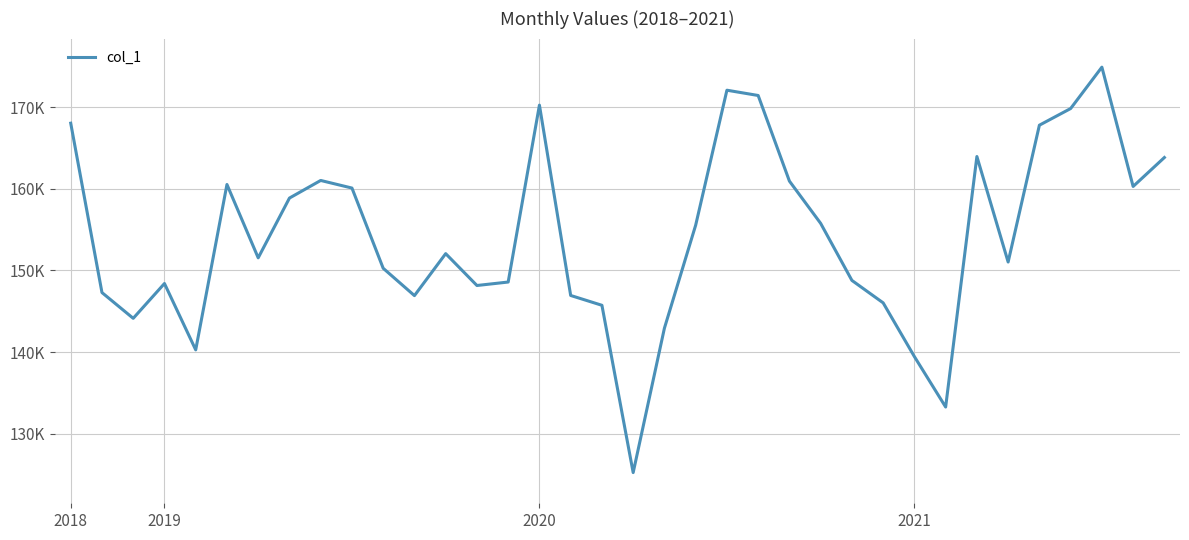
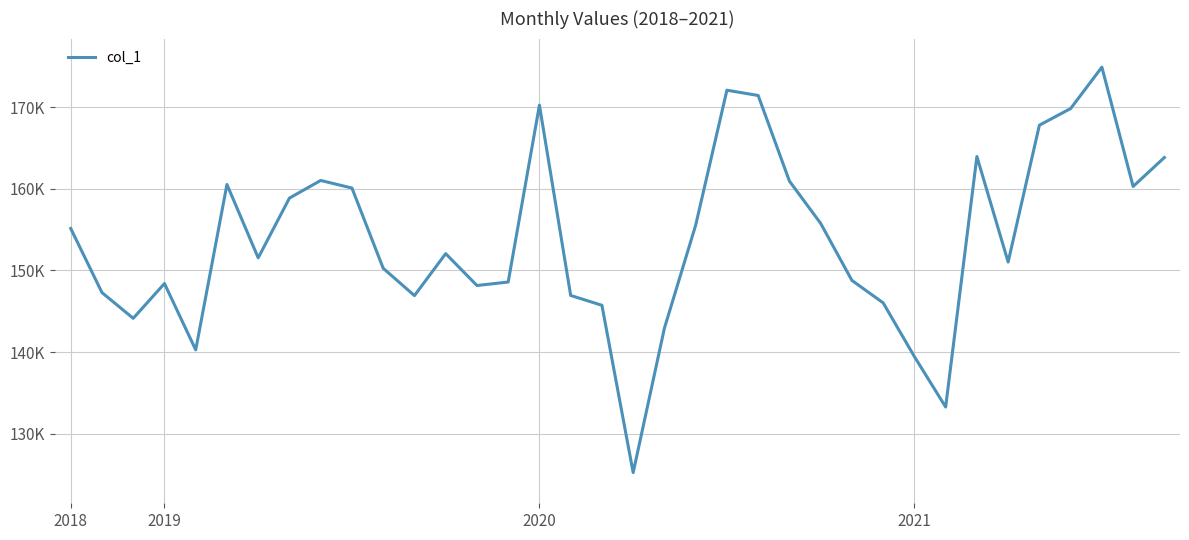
2018: 168000 -> 155000
